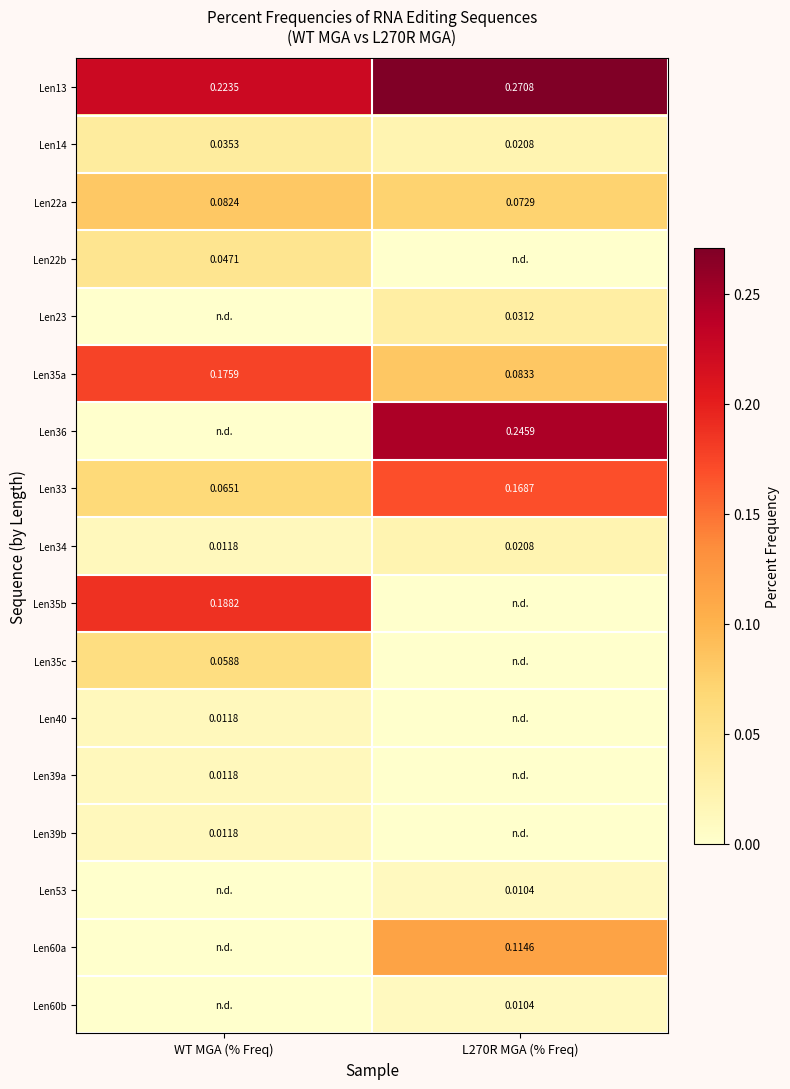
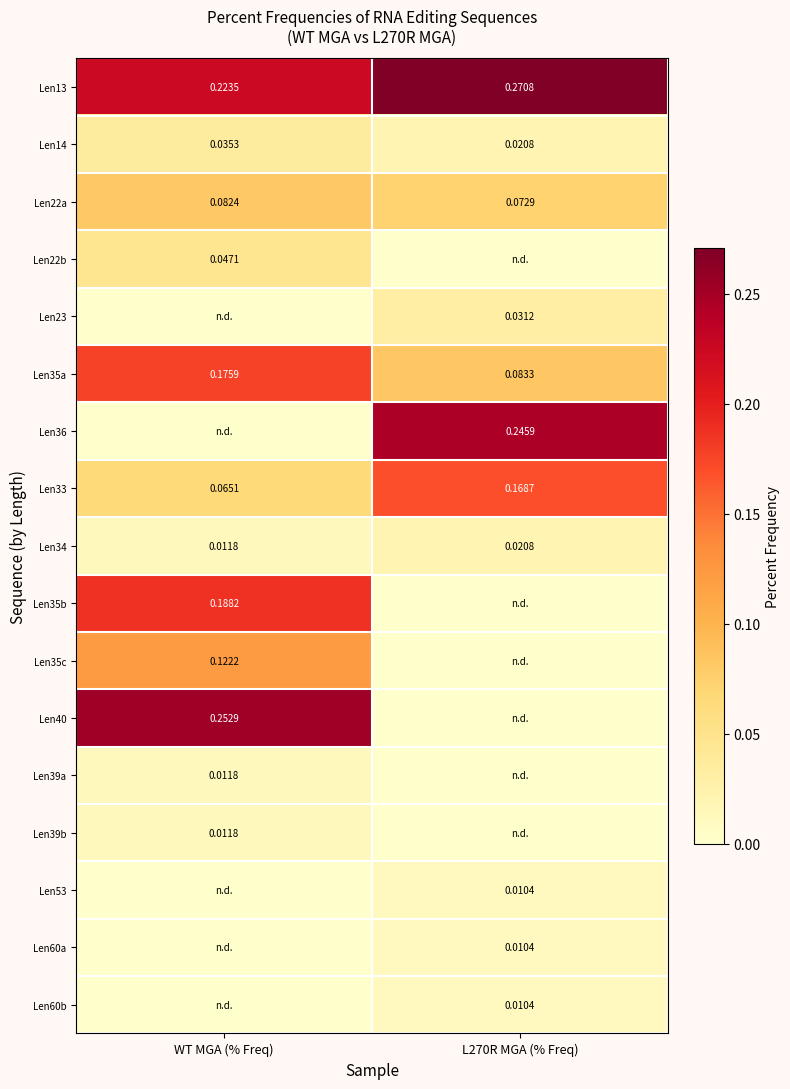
Len35c, WT MGA (% Freq): 0.0588 -> 0.1222
Len40, WT MGA (% Freq): 0.0118 -> 0.2529
Len60a, L270R MGA (% Freq): 0.1146 -> 0.0104
